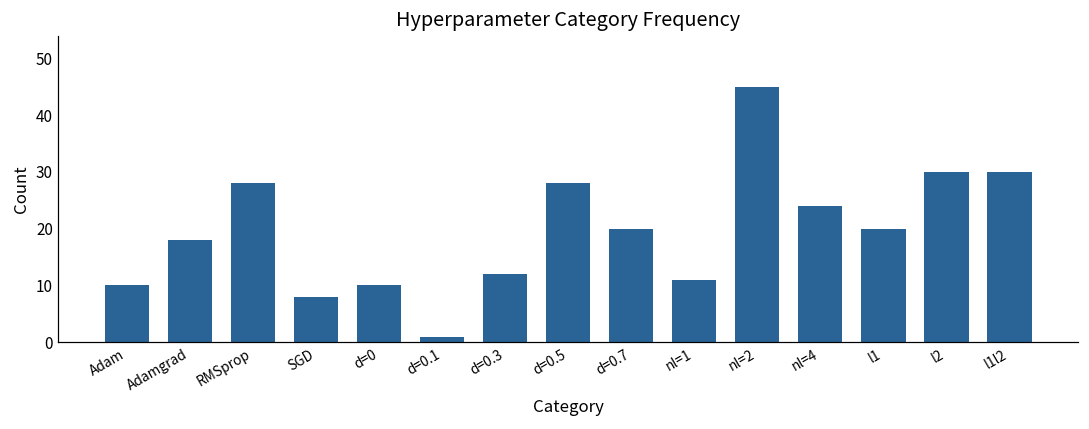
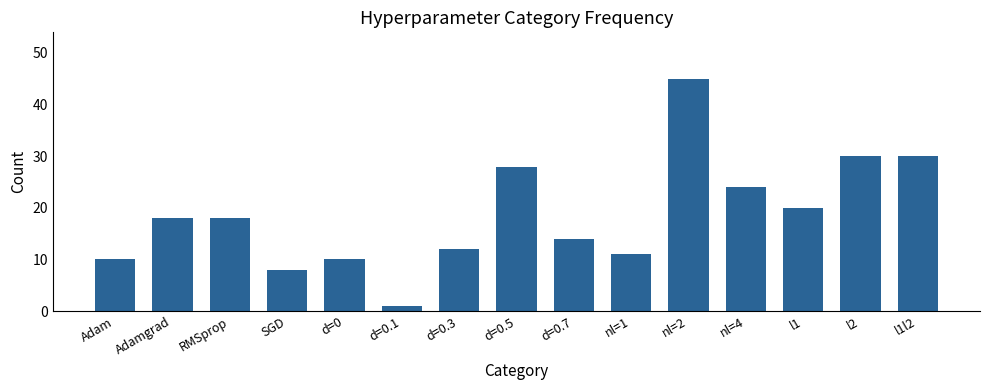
RMSprop: 28 -> 18
d=0.7: 20 -> 14
